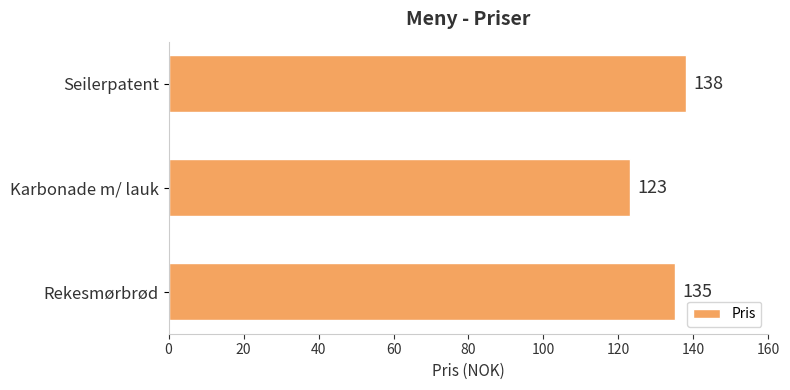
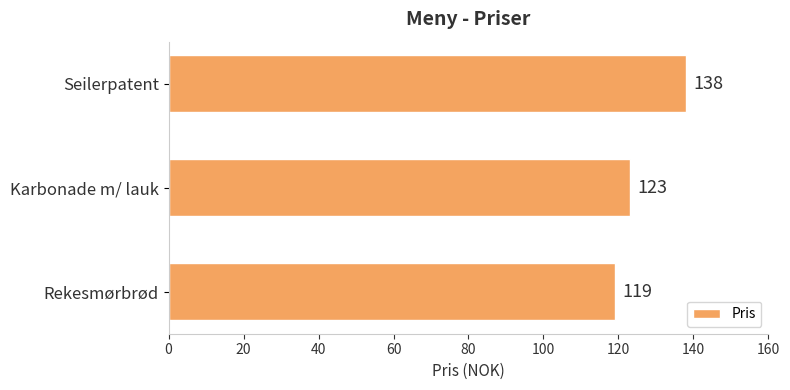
Rekesmørbrød: 135 -> 119
